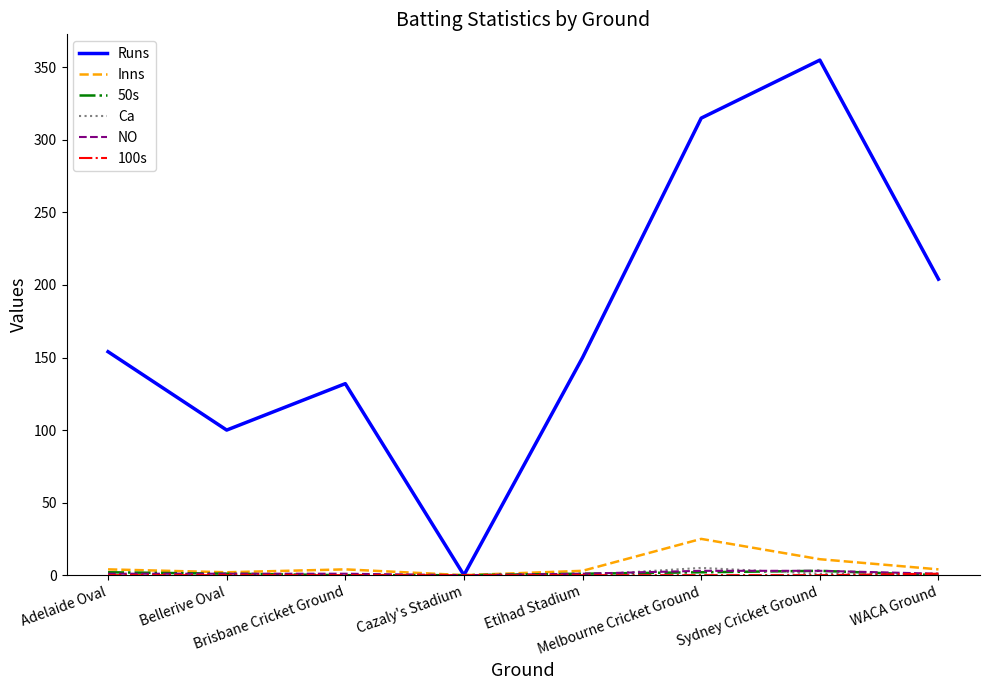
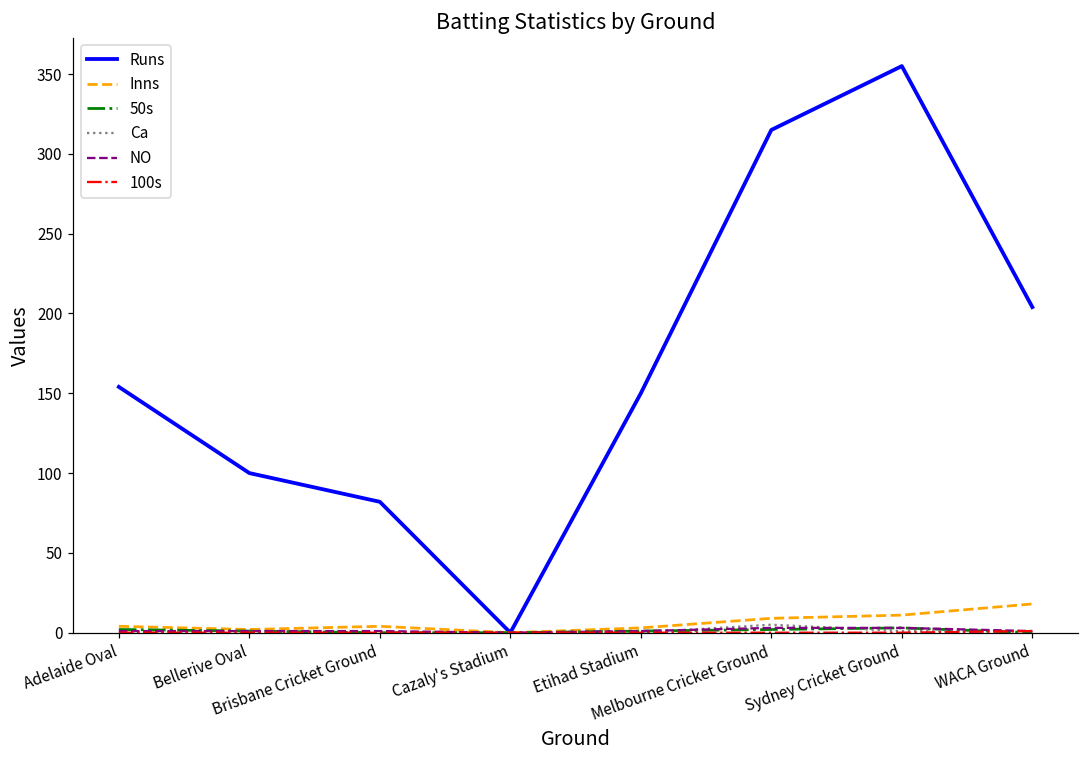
Runs, Brisbane Cricket Ground: 132 -> 82
Inns, Melbourne Cricket Ground: 25 -> 9
Inns, WACA Ground: 4 -> 18
